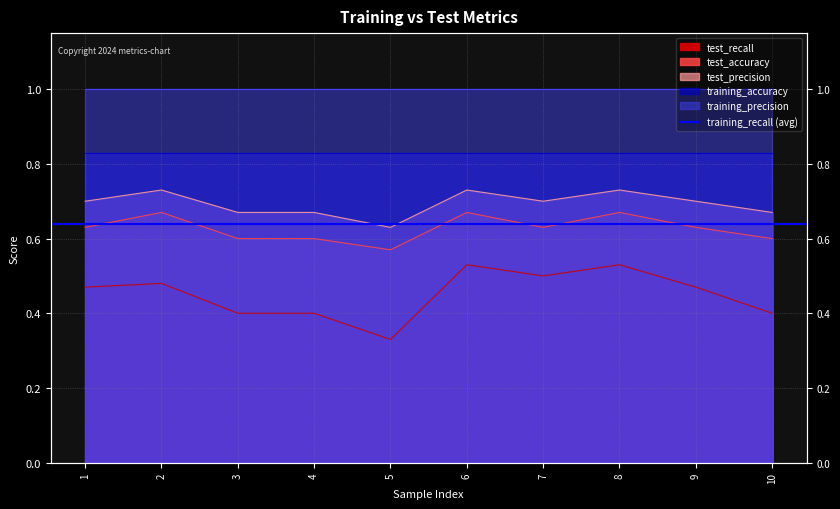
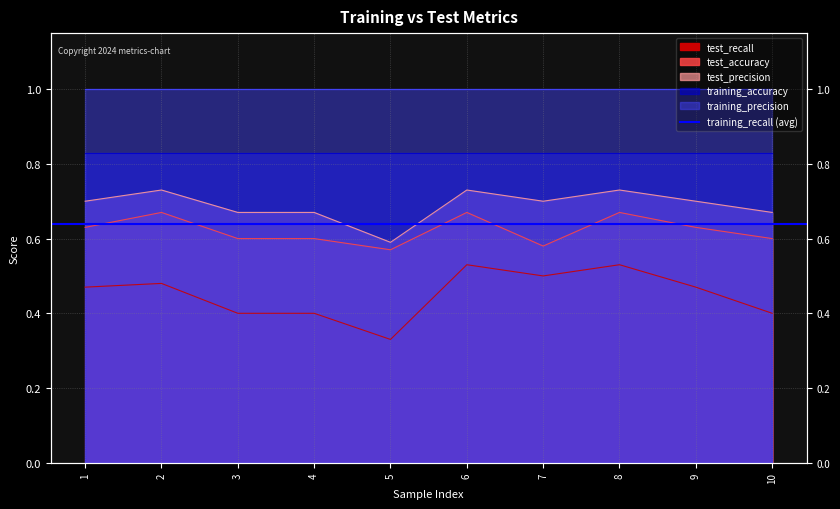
test_precision, 5: 0.63 -> 0.59
test_accuracy, 7: 0.63 -> 0.58
